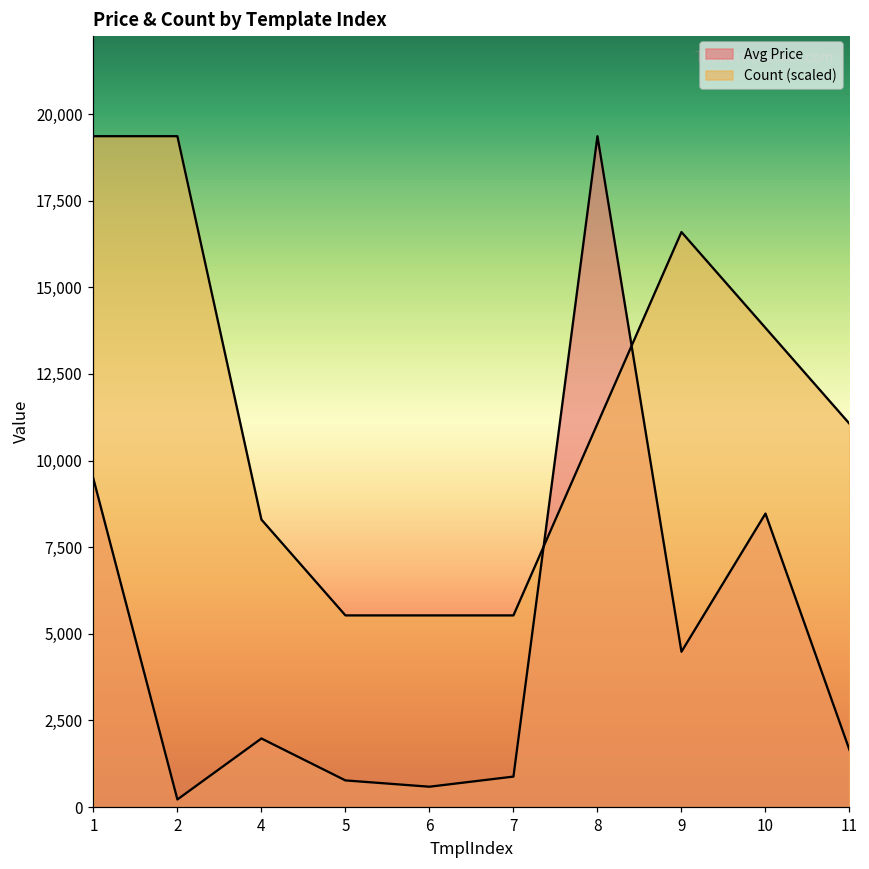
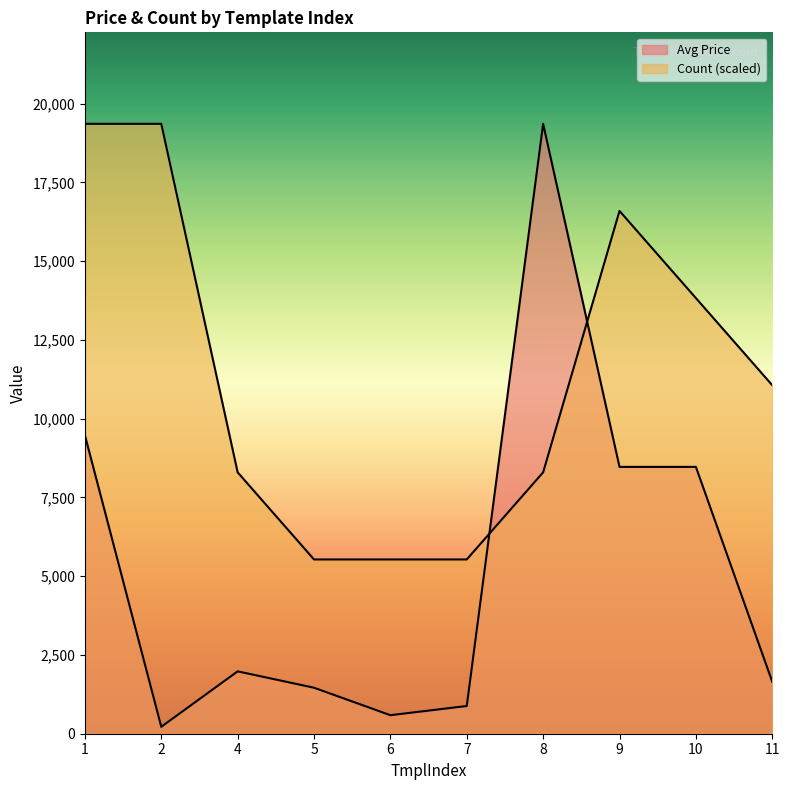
Avg Price, 5: 800 -> 1,500
Count (scaled), 8: 11,100 -> 8,300
Avg Price, 9: 4,500 -> 8,500
